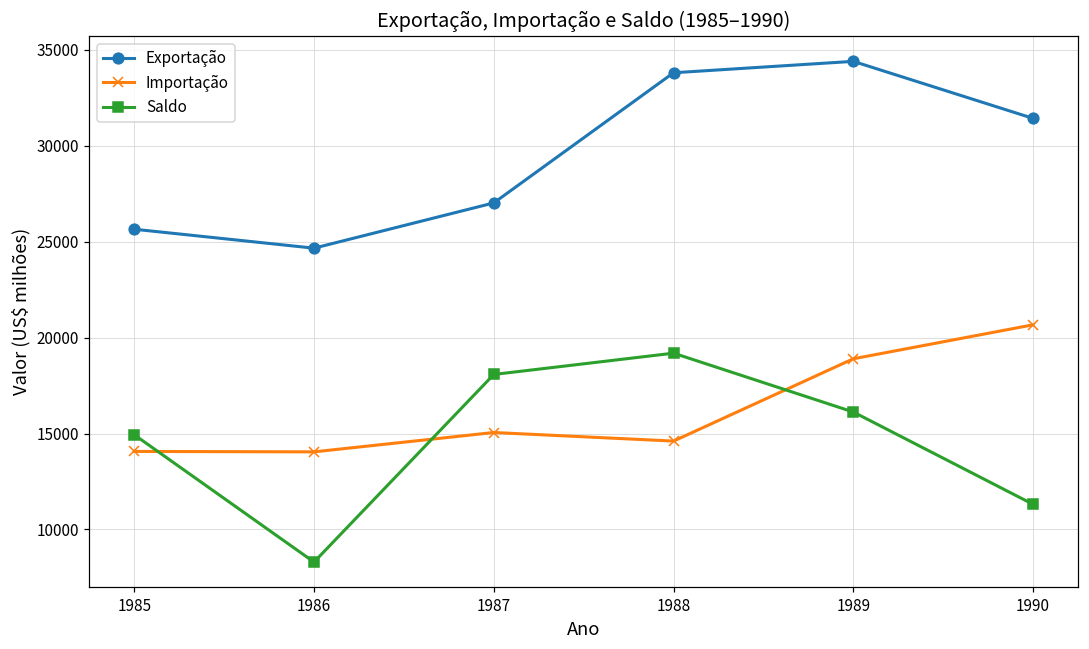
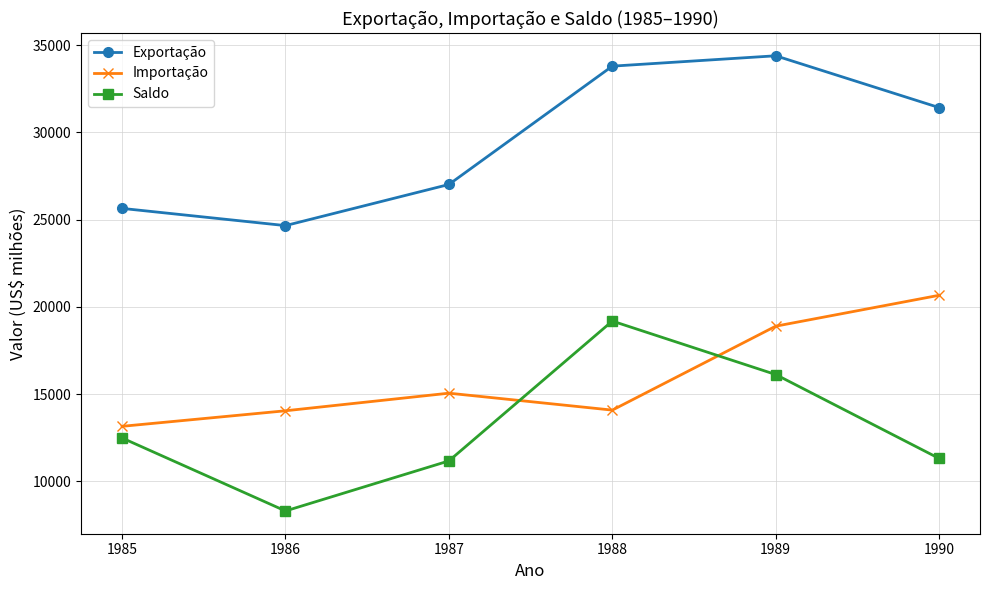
Importação, 1985: 14100 -> 13200
Saldo, 1985: 14900 -> 12500
Saldo, 1987: 18100 -> 11200
Importação, 1988: 14600 -> 14100
